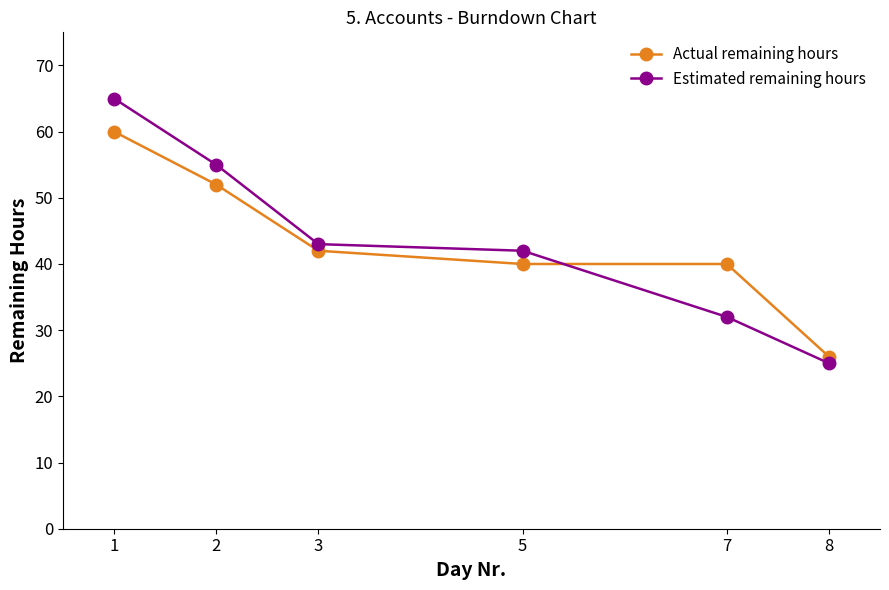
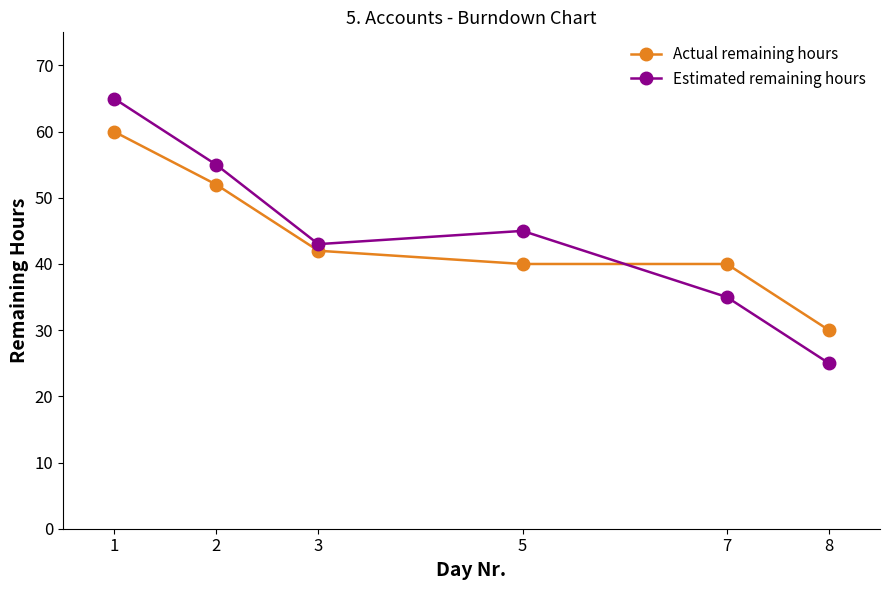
Estimated remaining hours, 5: 42 -> 45
Estimated remaining hours, 7: 32 -> 35
Actual remaining hours, 8: 26 -> 30
